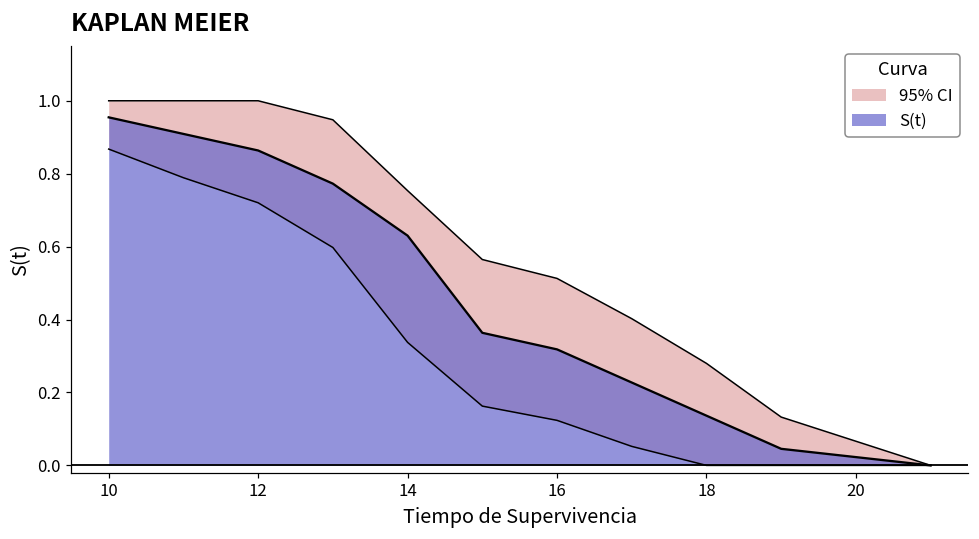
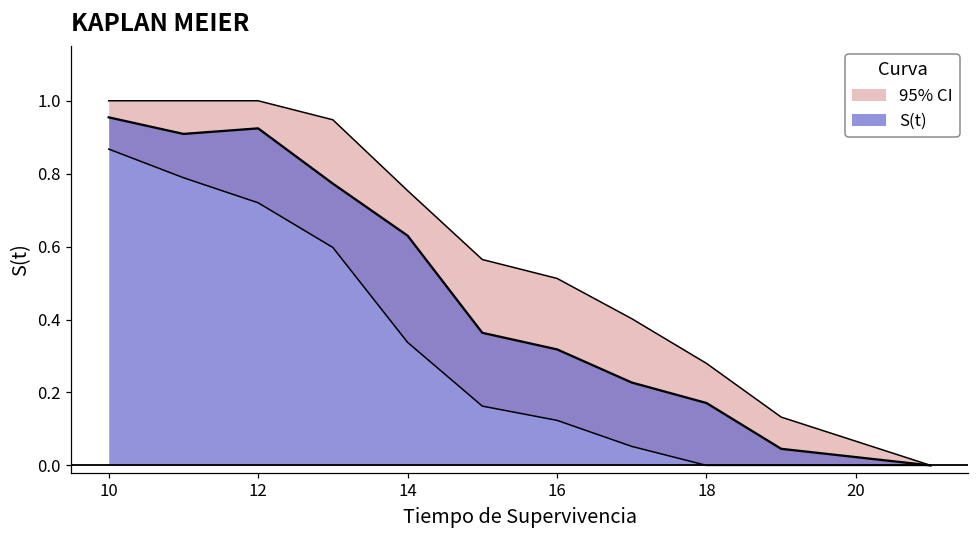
S(t), 12: 0.86 -> 0.92
S(t), 18: 0.14 -> 0.17
